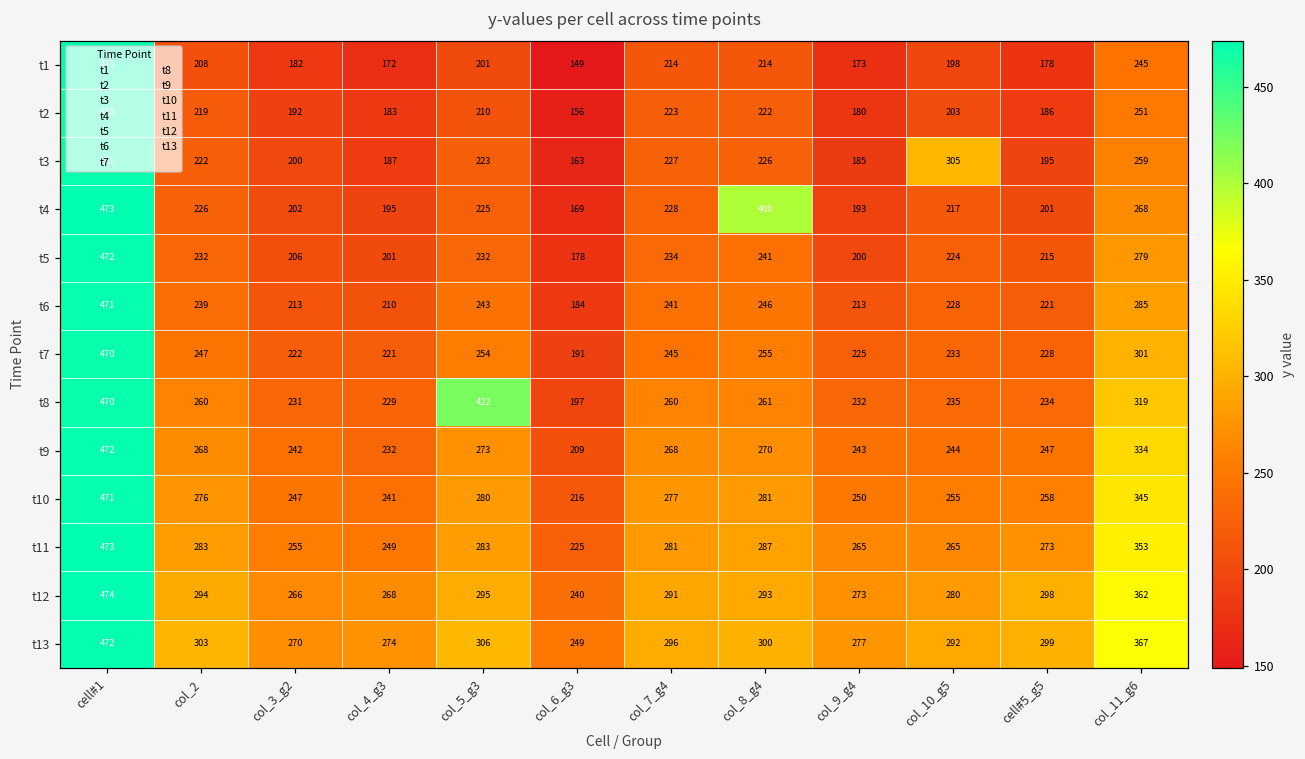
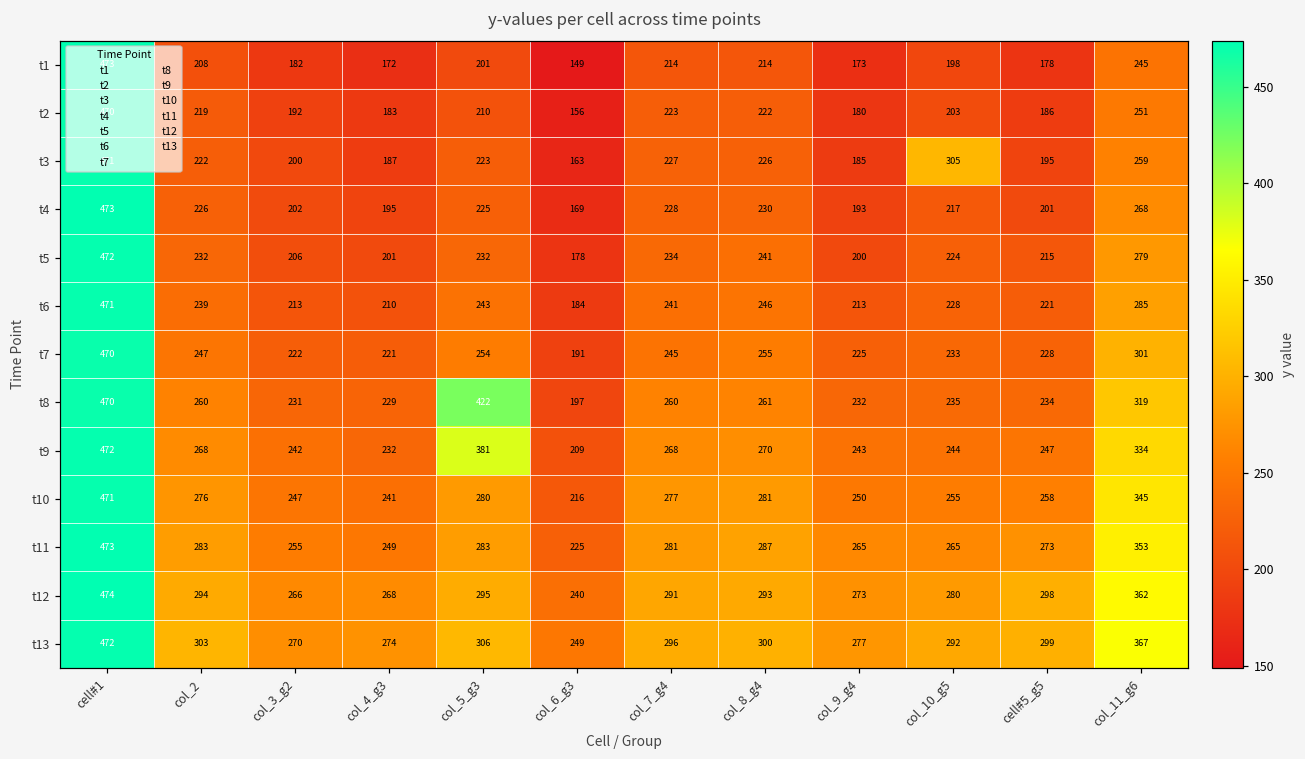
t4, col_8_g4: 400 -> 230
t9, col_5_g3: 273 -> 381
